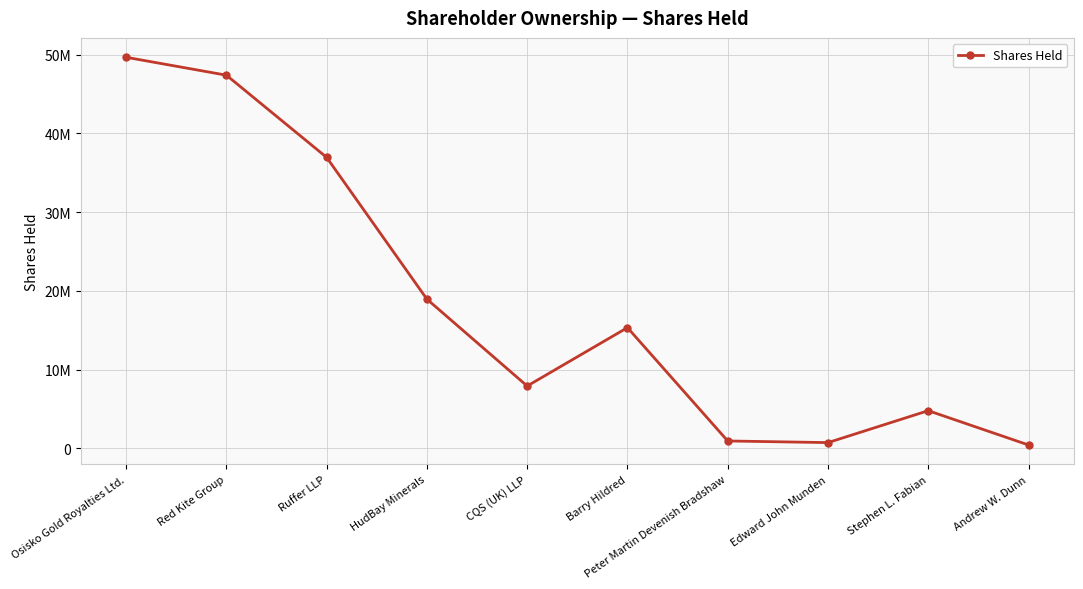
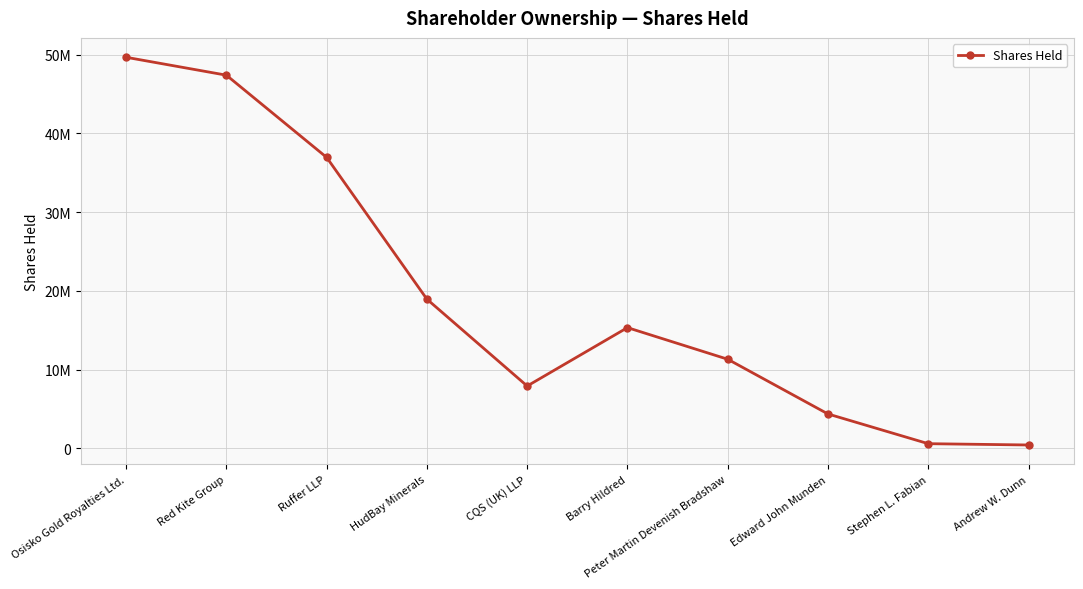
Peter Martin Devenish Bradshaw: 1000000 -> 11000000
Edward John Munden: 1000000 -> 4000000
Stephen L. Fabian: 5000000 -> 1000000
